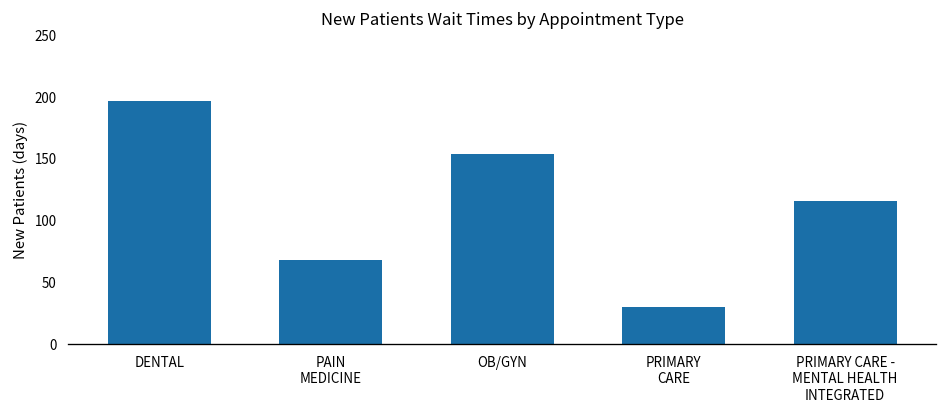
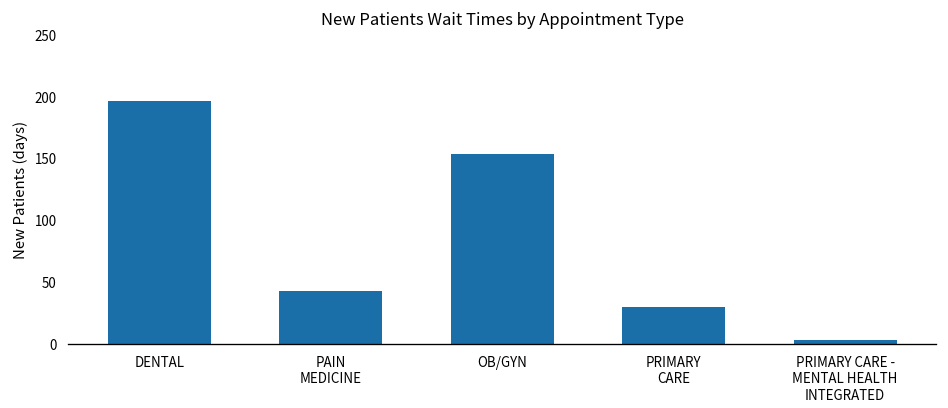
PAIN MEDICINE: 68 -> 43
PRIMARY CARE - MENTAL HEALTH INTEGRATED: 116 -> 4
